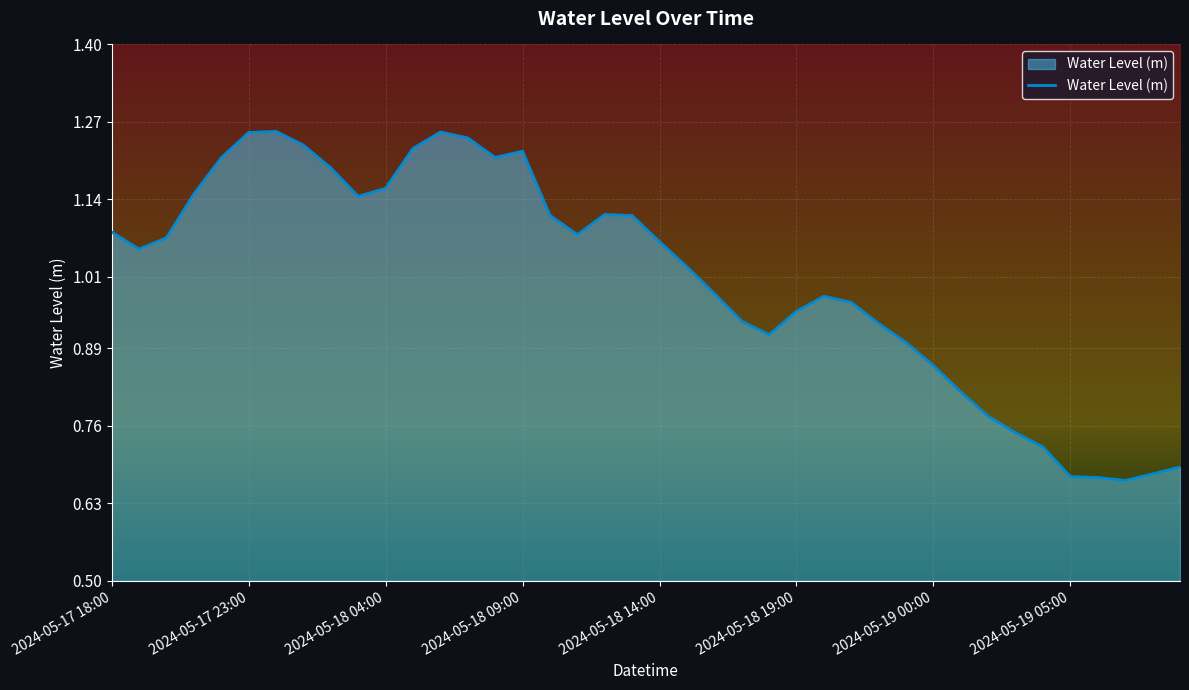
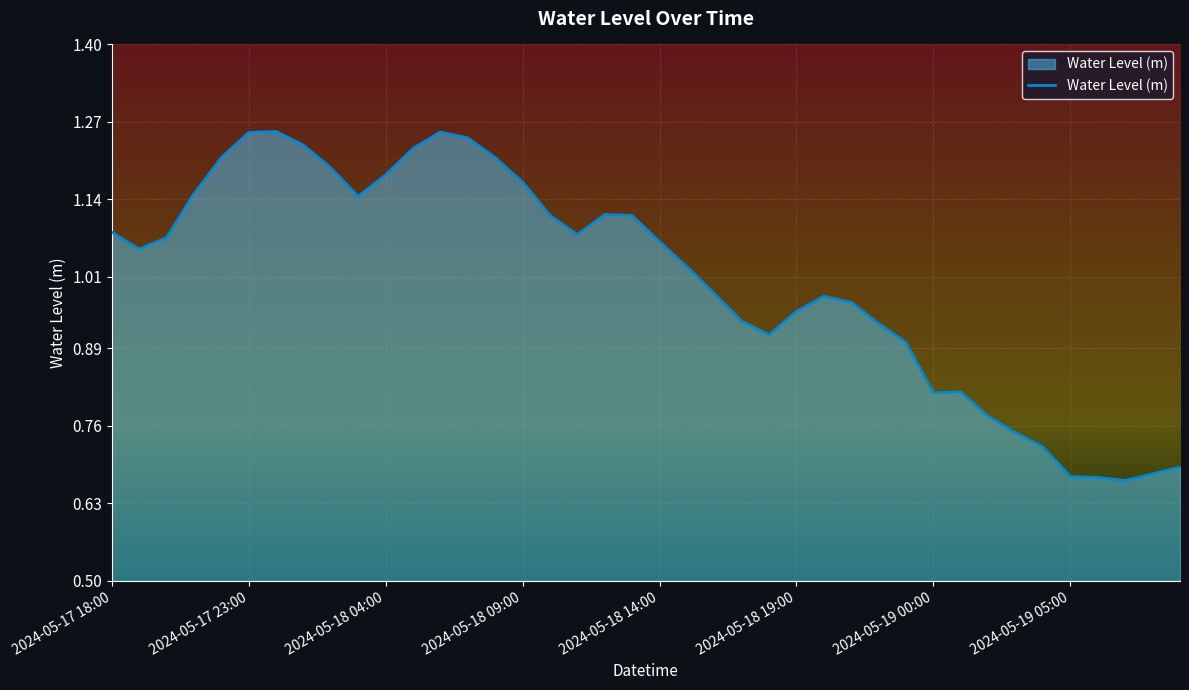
2024-05-18 04:00: 1.16 -> 1.18
2024-05-18 09:00: 1.22 -> 1.17
2024-05-19 00:00: 0.86 -> 0.82
